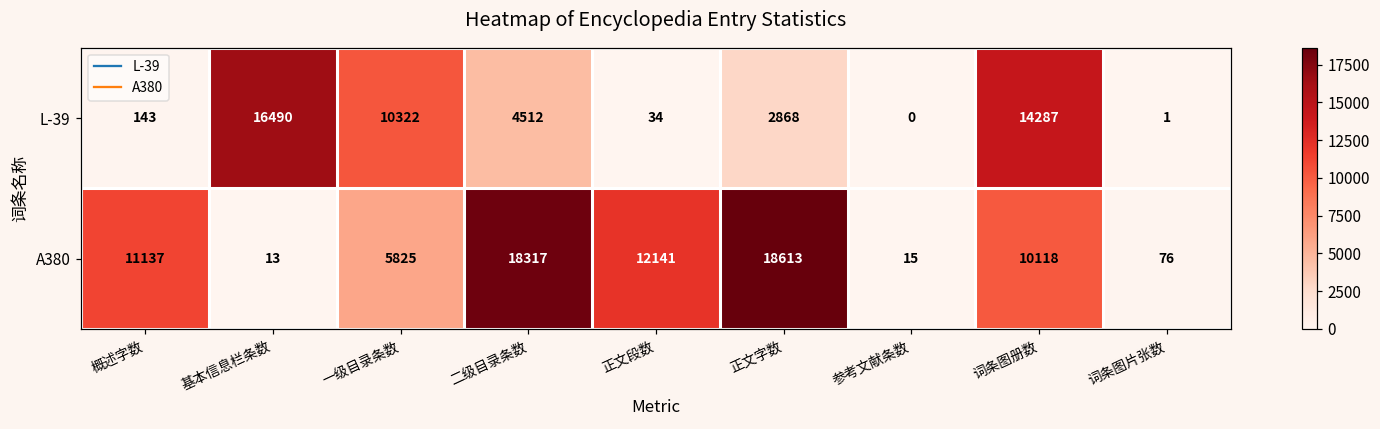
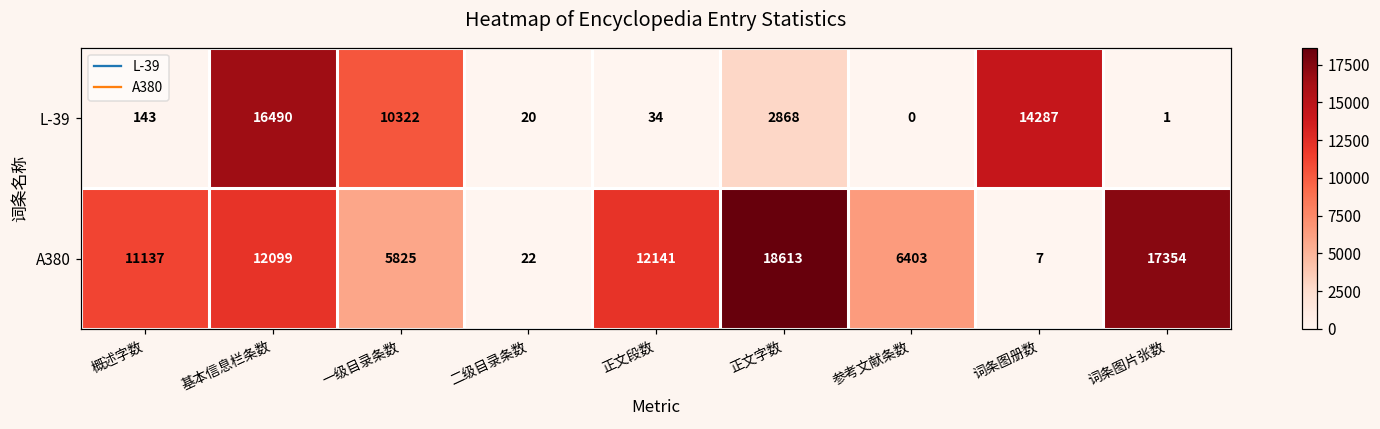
L-39, 二级目录条数: 4512 -> 20
A380, 基本信息栏条数: 13 -> 12099
A380, 二级目录条数: 18317 -> 22
A380, 参考文献条数: 15 -> 6403
A380, 词条图册数: 10118 -> 7
A380, 词条图片张数: 76 -> 17354
